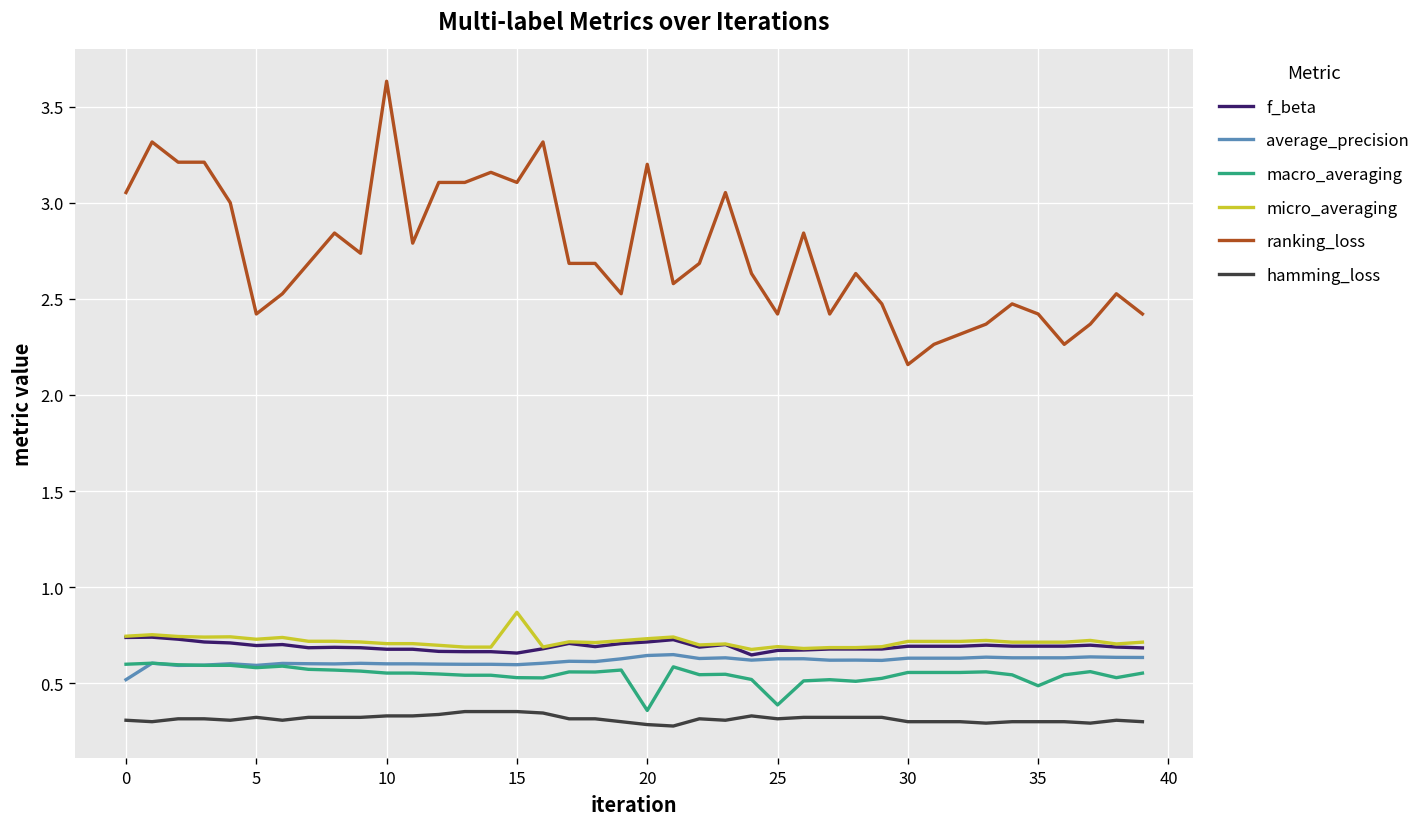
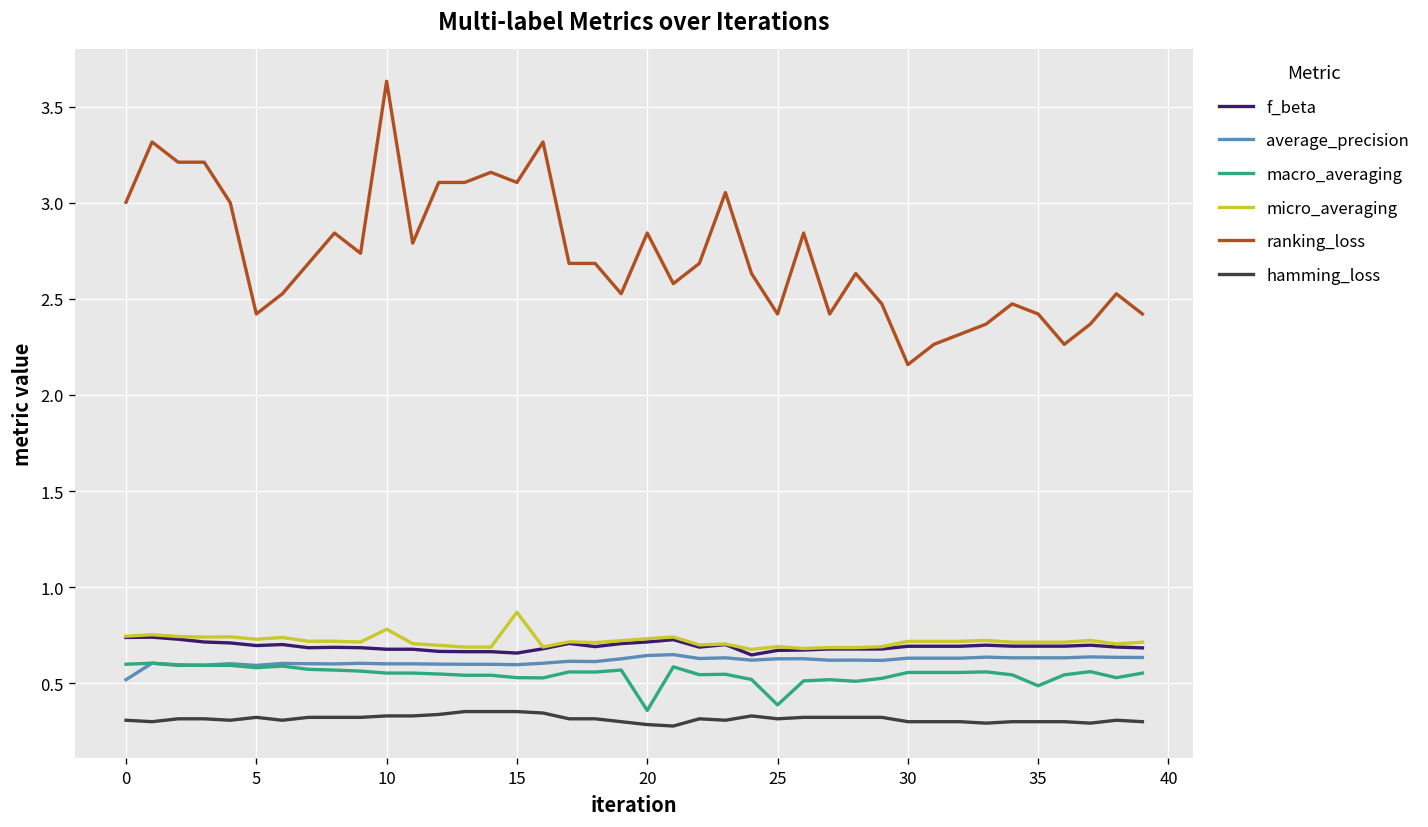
ranking_loss, 0: 3.05 -> 3.00
micro_averaging, 10: 0.71 -> 0.78
ranking_loss, 20: 3.20 -> 2.84
